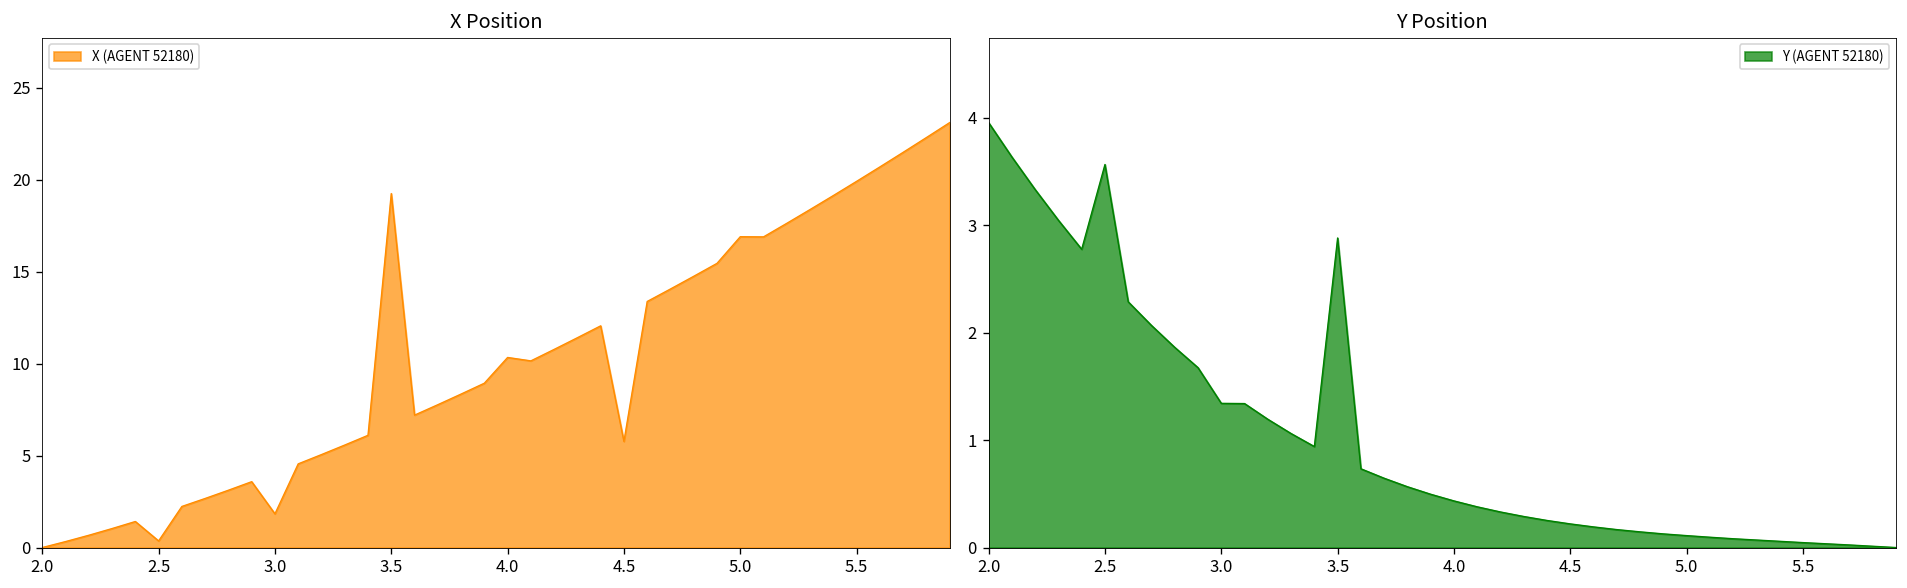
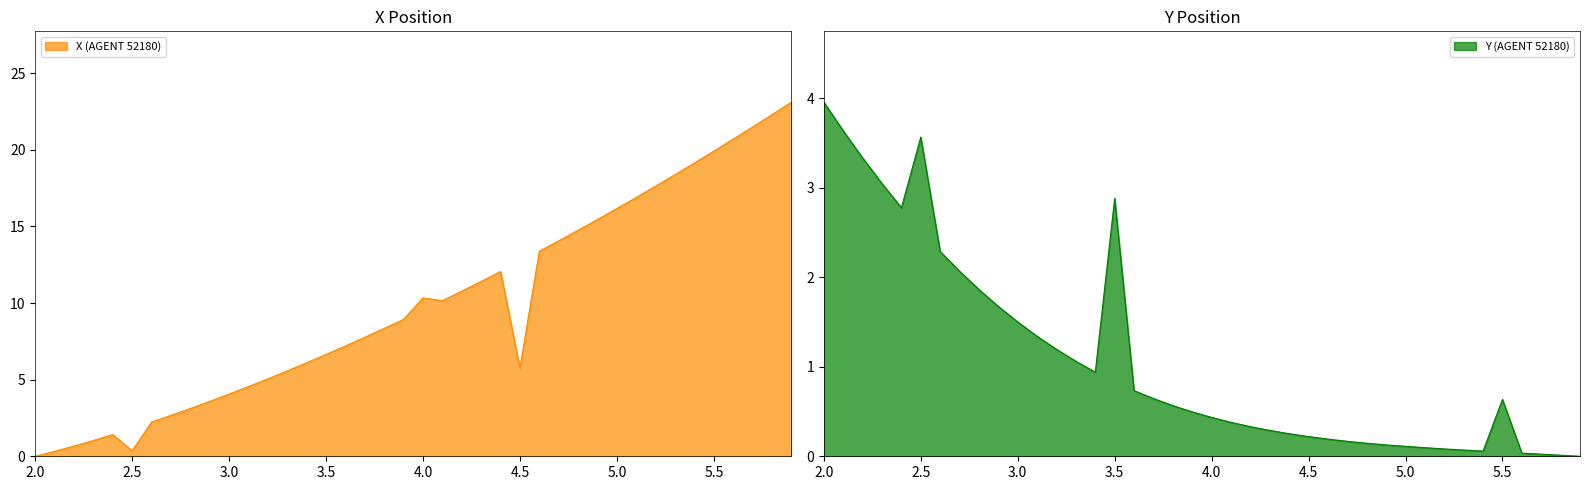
X Position, 3.0: 1.8 -> 4.1
X Position, 3.5: 19.3 -> 6.6
X Position, 5.0: 16.9 -> 16.2
Y Position, 3.0: 1.3 -> 1.5
Y Position, 5.5: 0.0 -> 0.6
